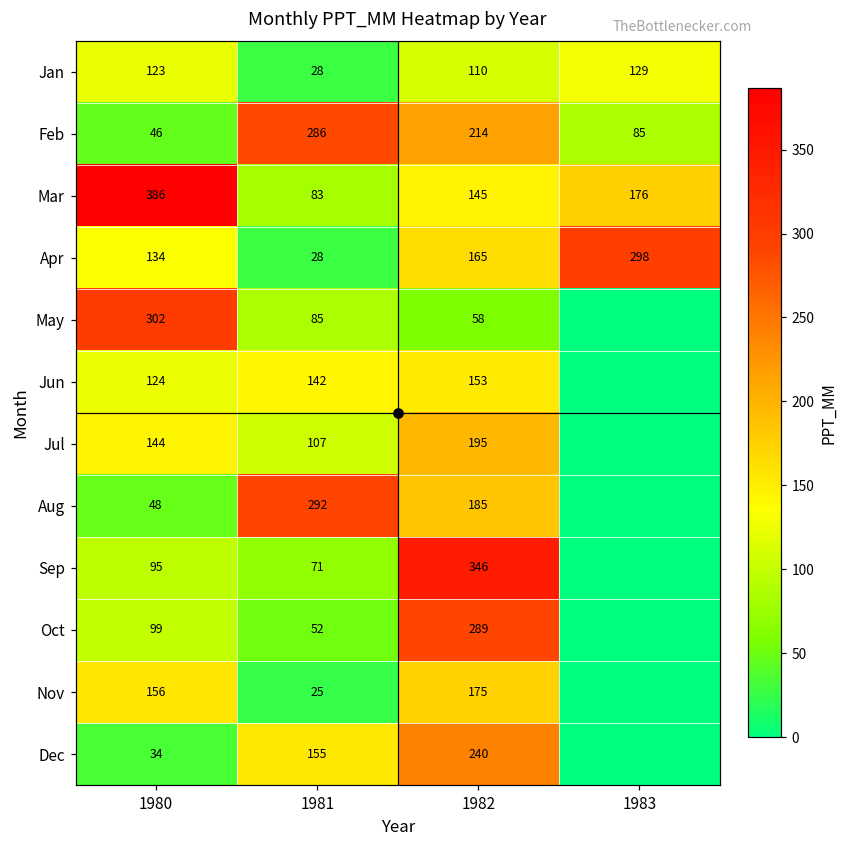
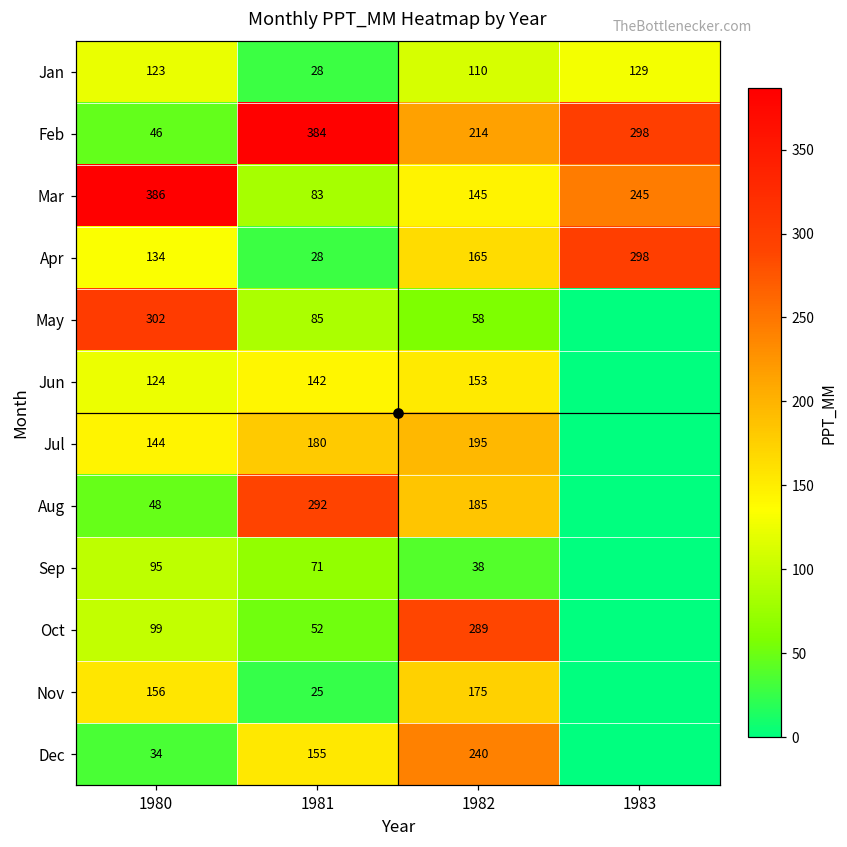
Feb, 1981: 286 -> 384
Feb, 1983: 85 -> 298
Mar, 1983: 176 -> 245
Jul, 1981: 107 -> 180
Sep, 1982: 346 -> 38
